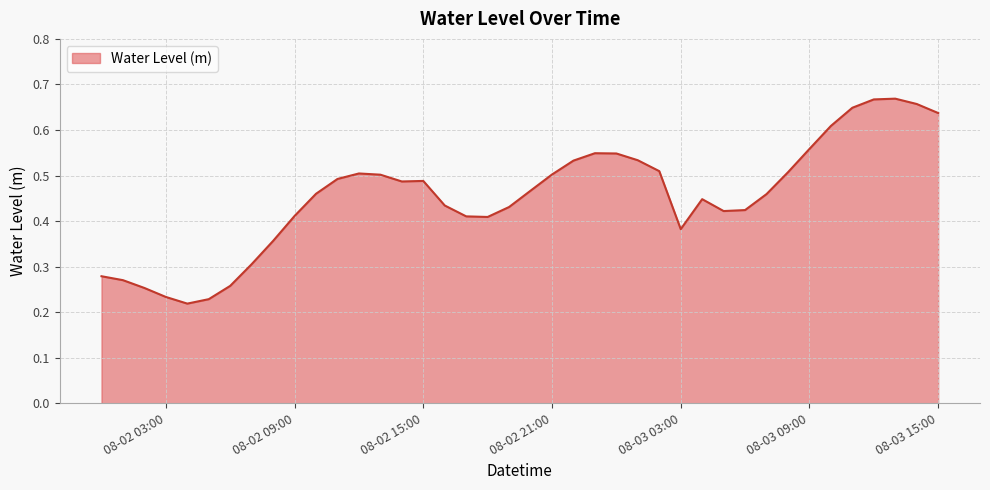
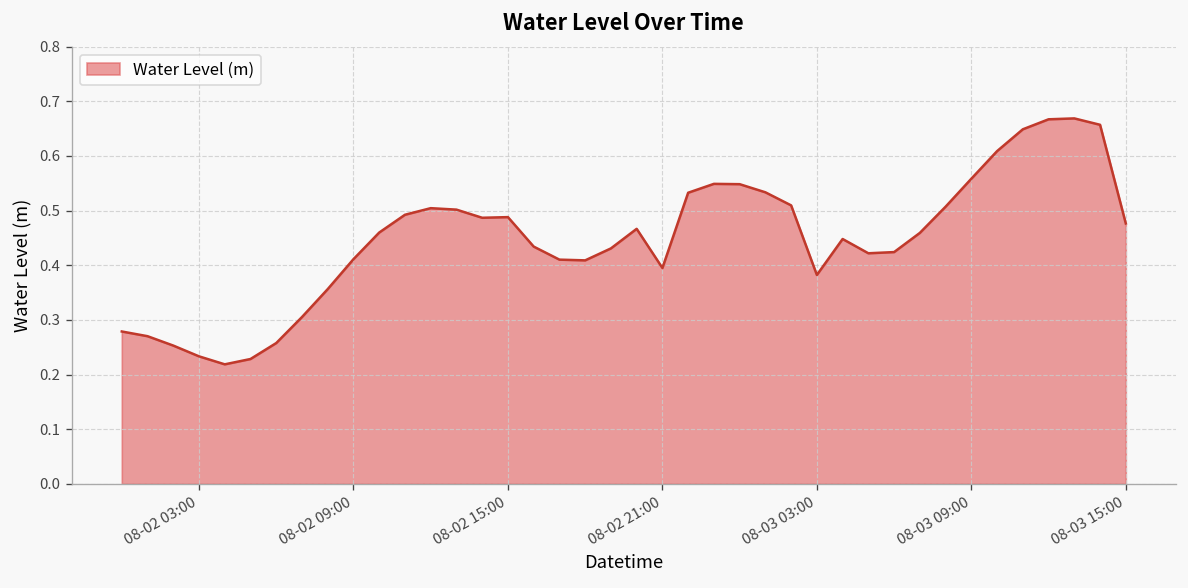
08-02 21:00: 0.50 -> 0.40
08-03 15:00: 0.64 -> 0.48
